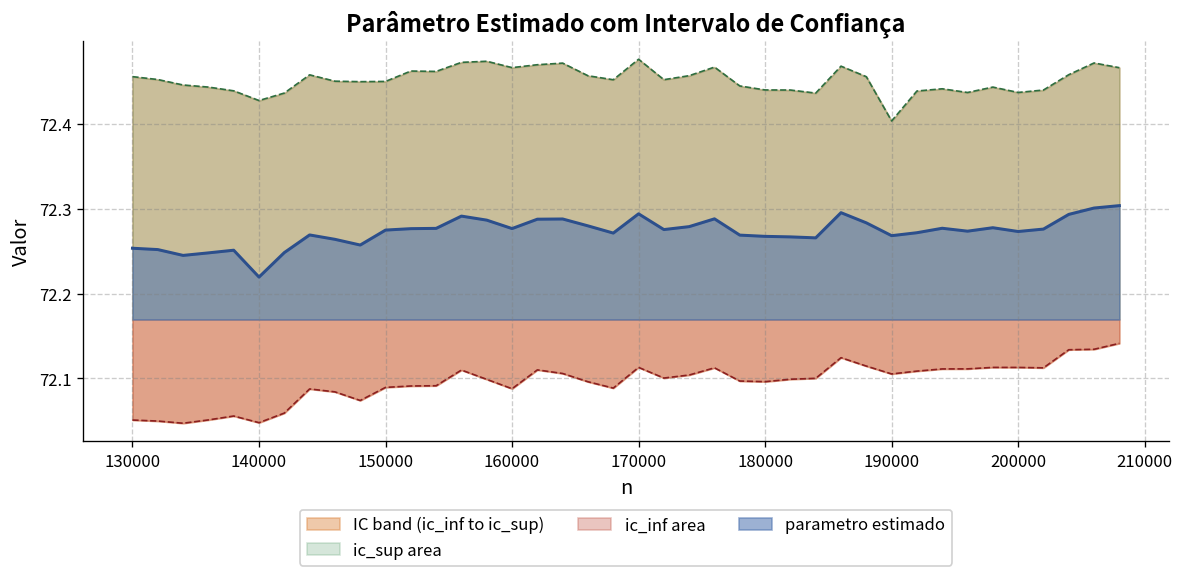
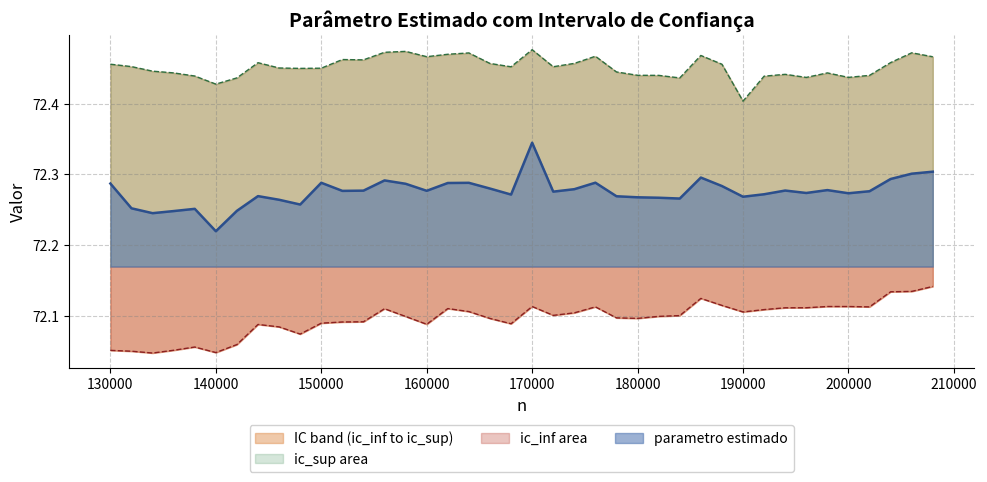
parametro estimado, 130000: 72.25 -> 72.29
parametro estimado, 150000: 72.28 -> 72.29
parametro estimado, 170000: 72.29 -> 72.34
